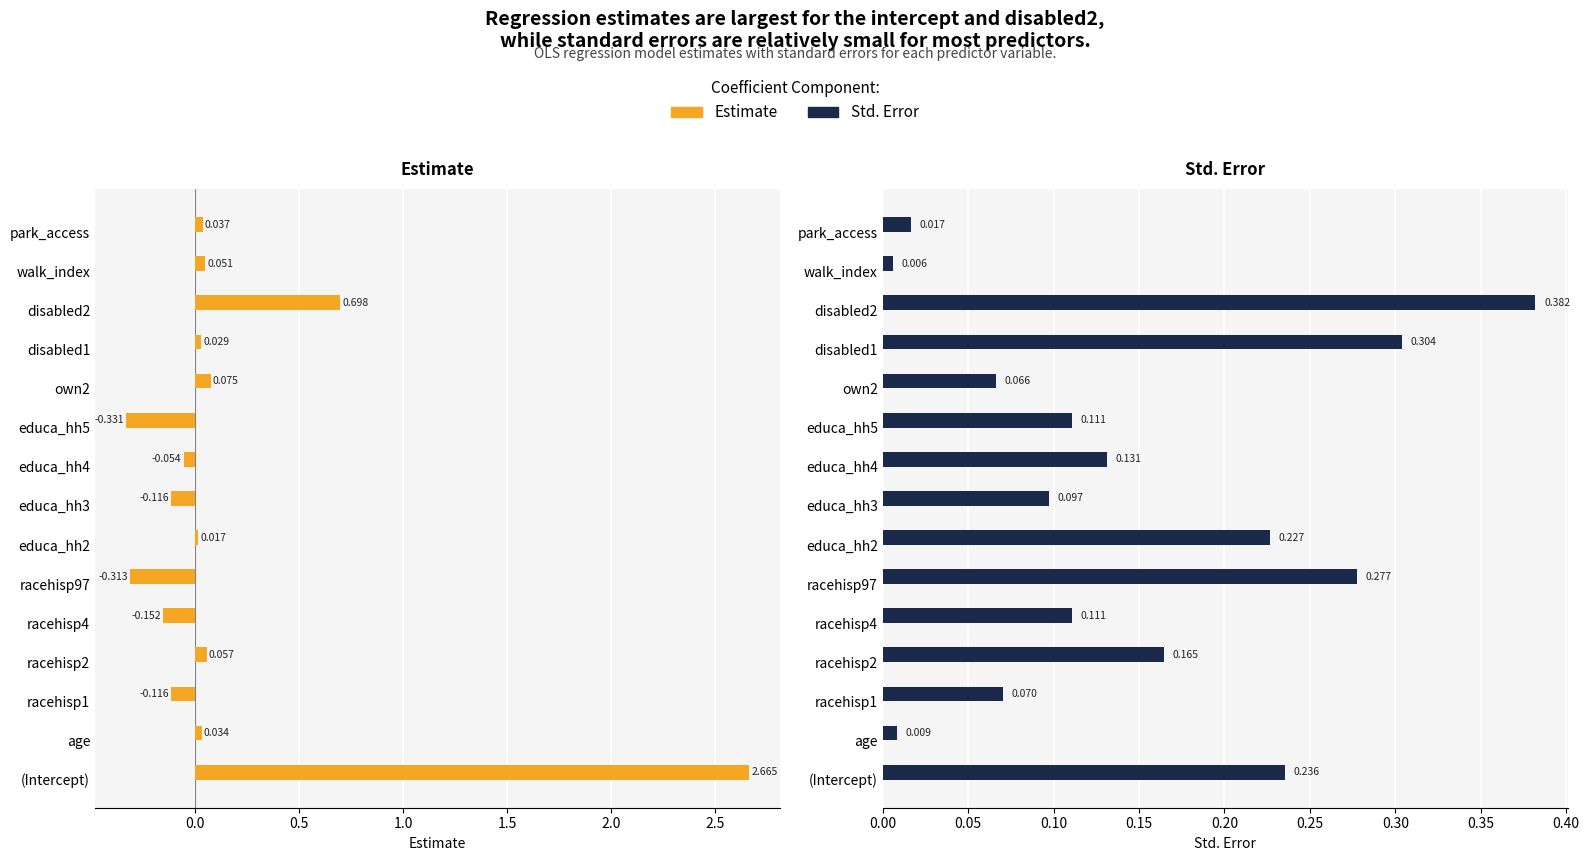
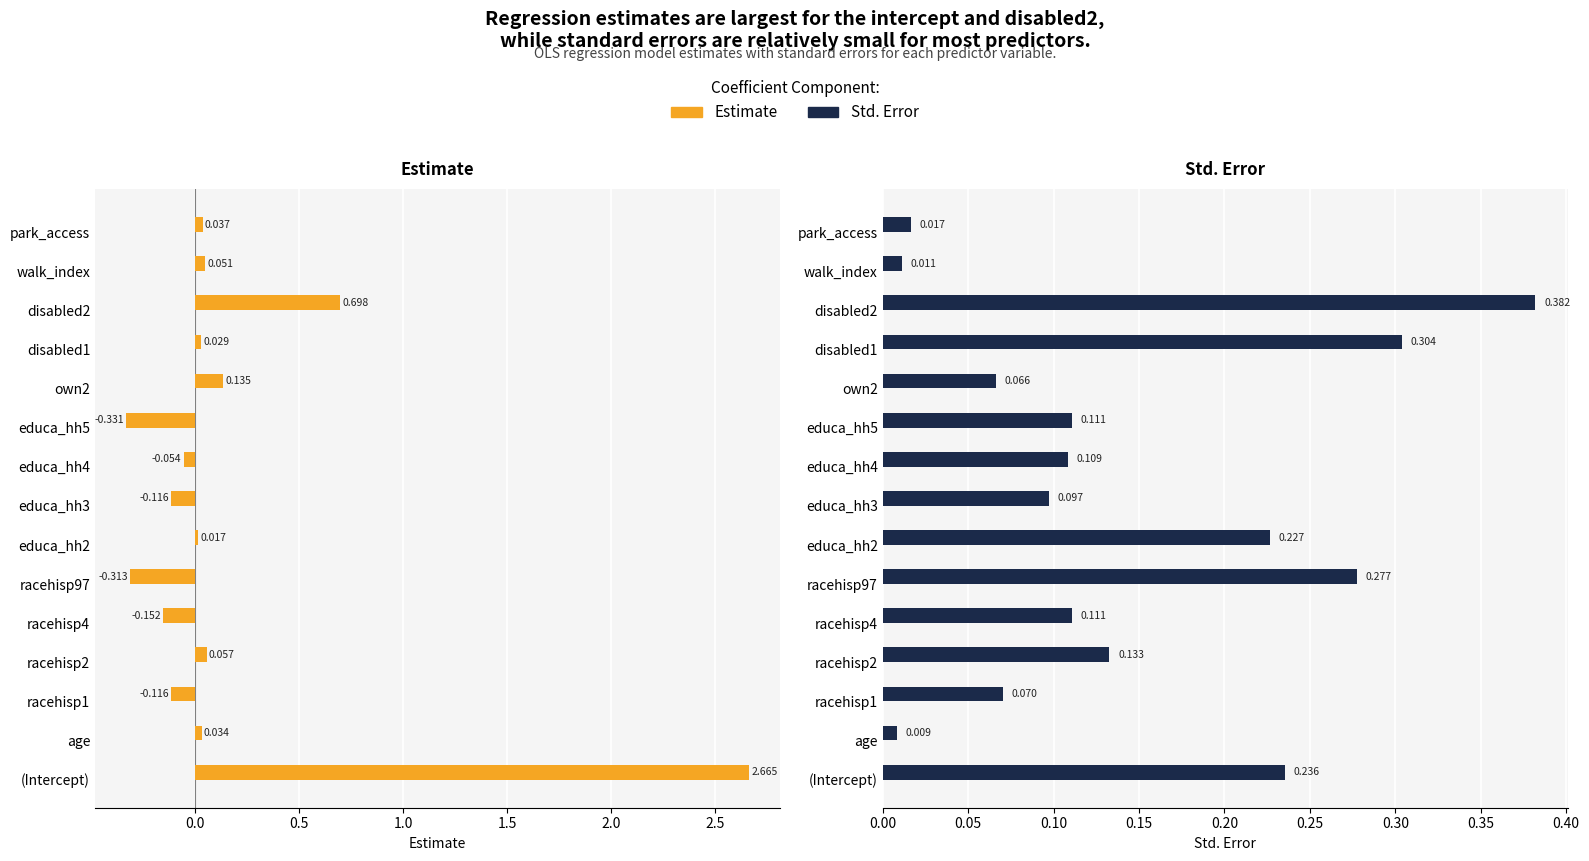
Estimate, own2: 0.075 -> 0.135
Std. Error, walk_index: 0.006 -> 0.011
Std. Error, educa_hh4: 0.131 -> 0.109
Std. Error, racehisp2: 0.165 -> 0.133
